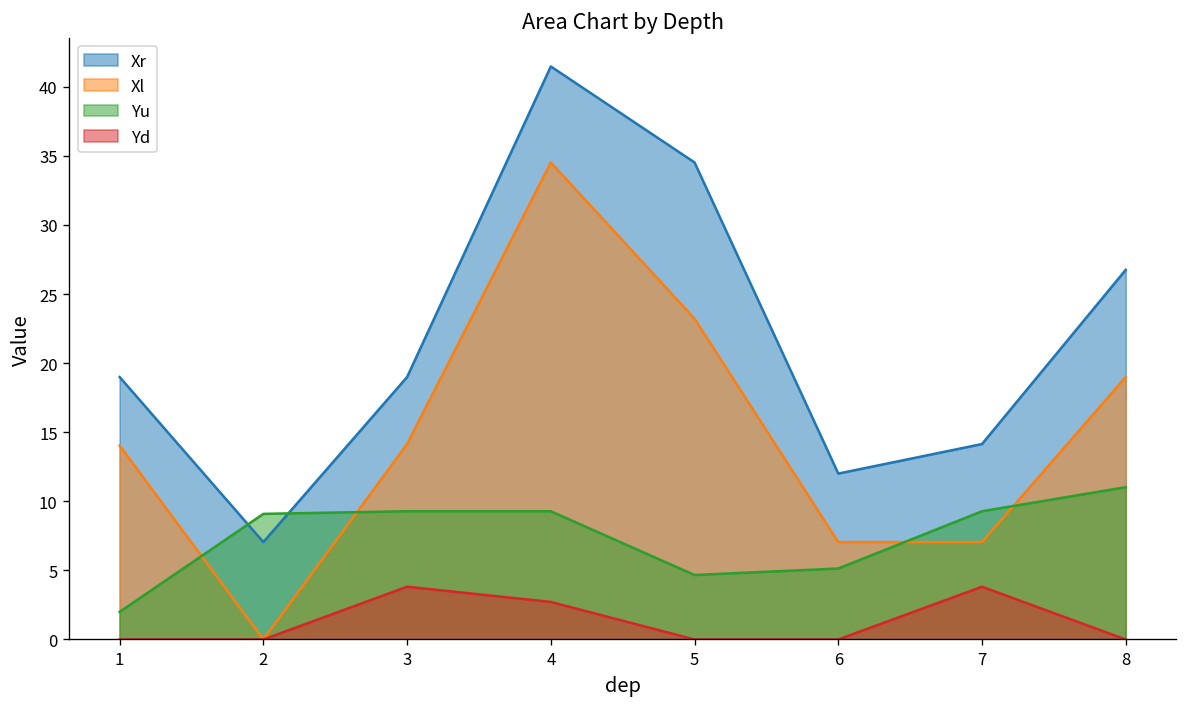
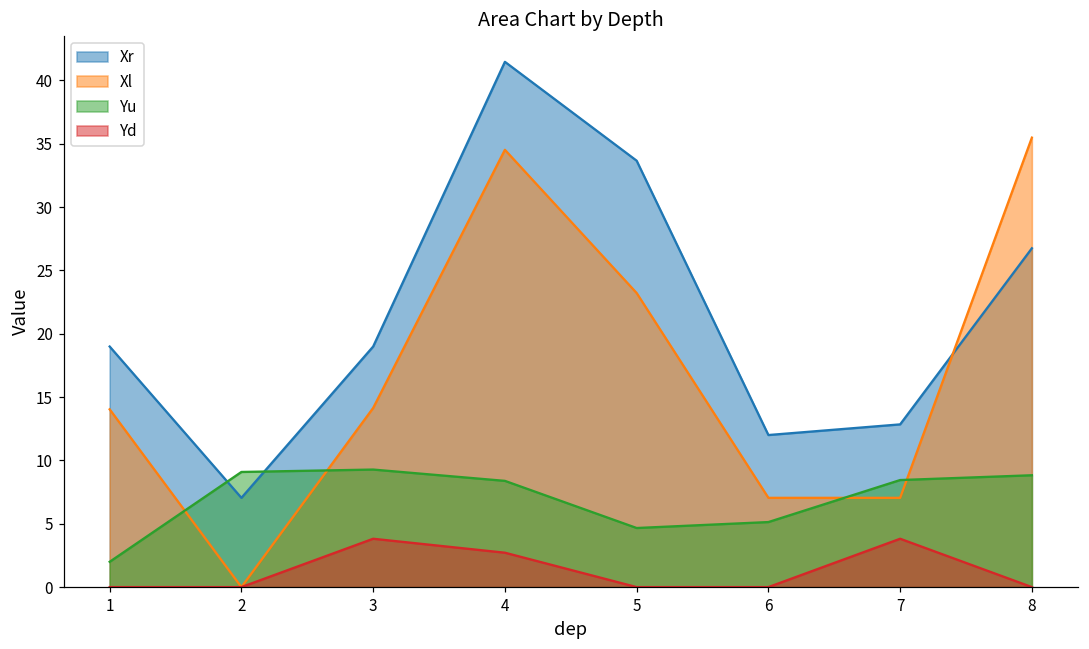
Yu, 4: 9.3 -> 8.4
Xr, 5: 34.5 -> 33.7
Xr, 7: 14.1 -> 12.8
Yu, 7: 9.3 -> 8.5
Xl, 8: 19.0 -> 35.5
Yu, 8: 11.0 -> 8.8
